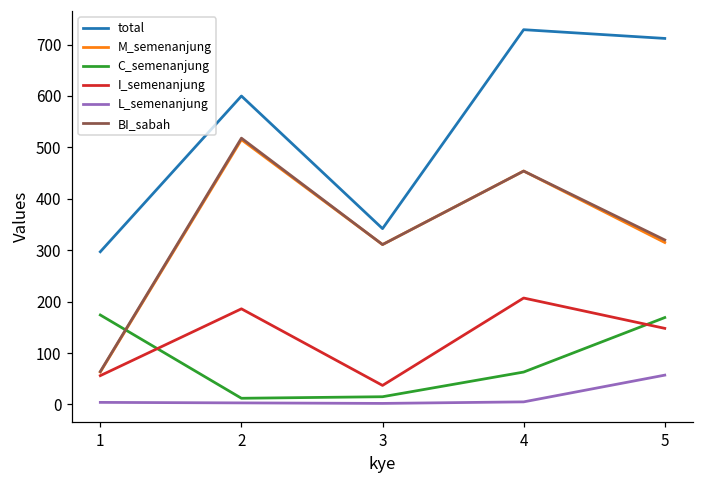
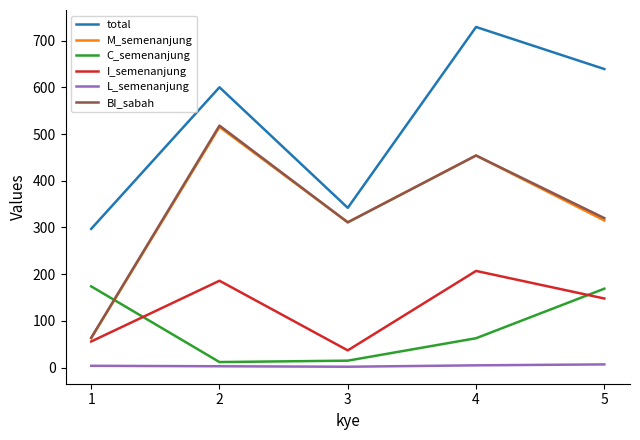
total, 5: 710 -> 640
L_semenanjung, 5: 60 -> 10
